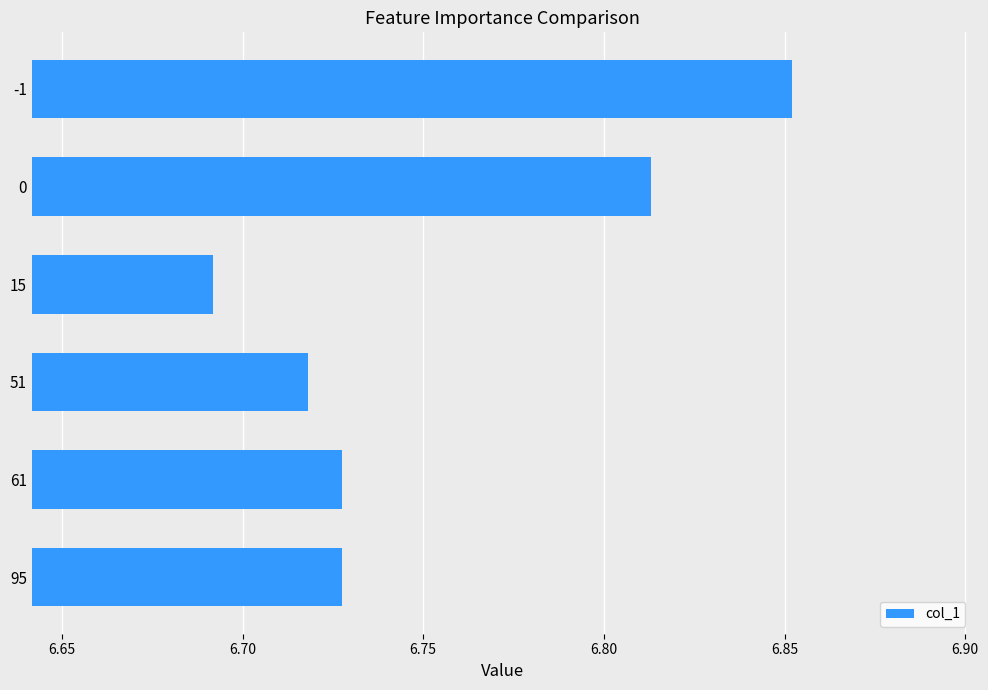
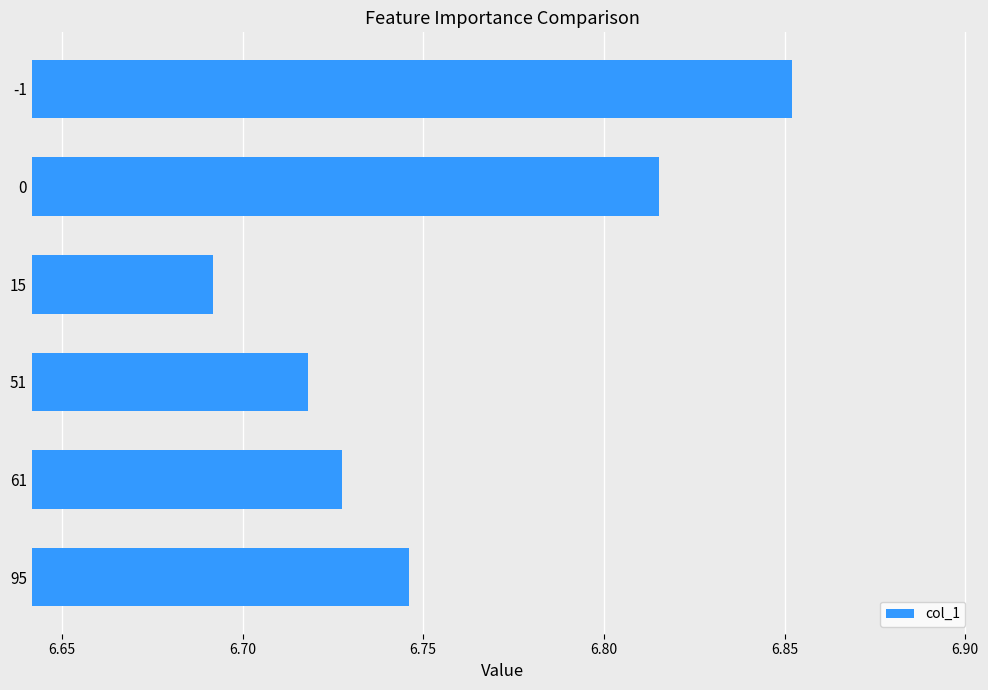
0: 6.813 -> 6.815
95: 6.728 -> 6.746
